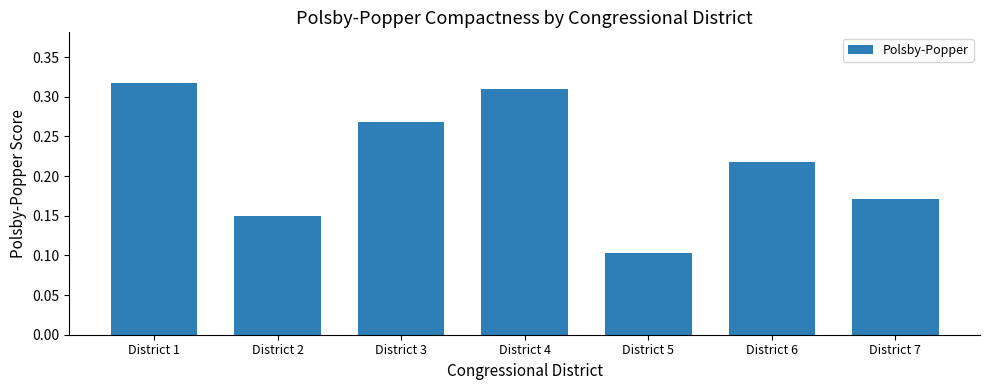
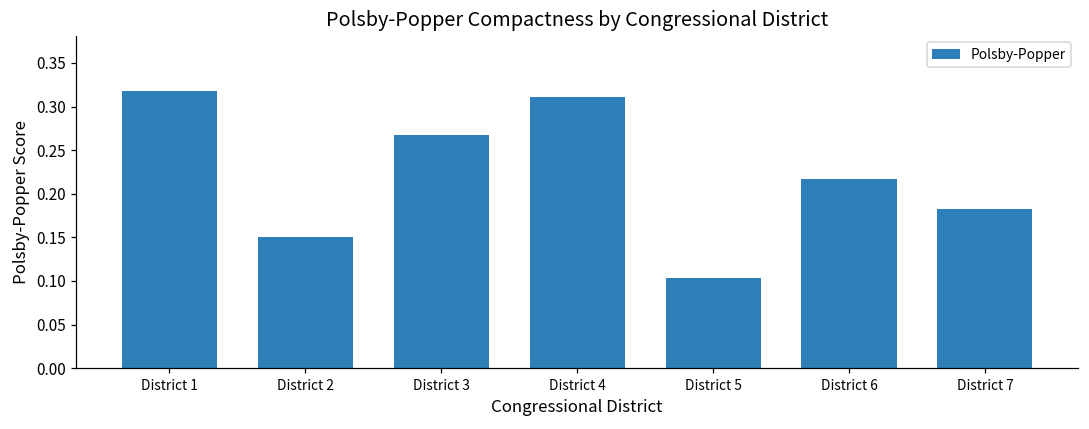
District 7: 0.17 -> 0.18
